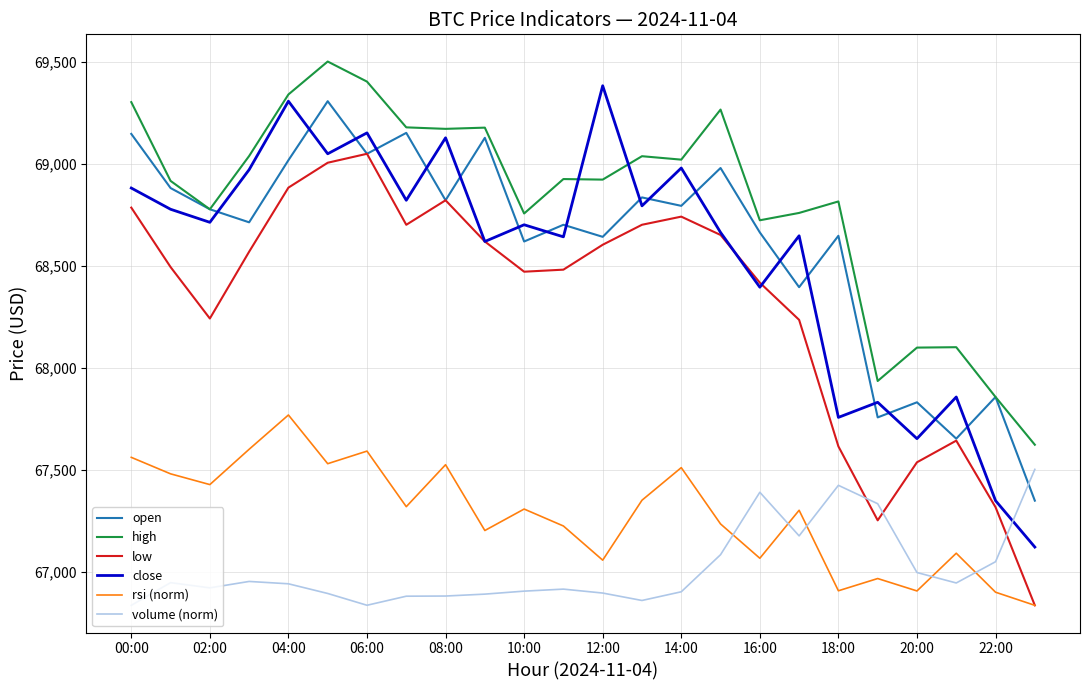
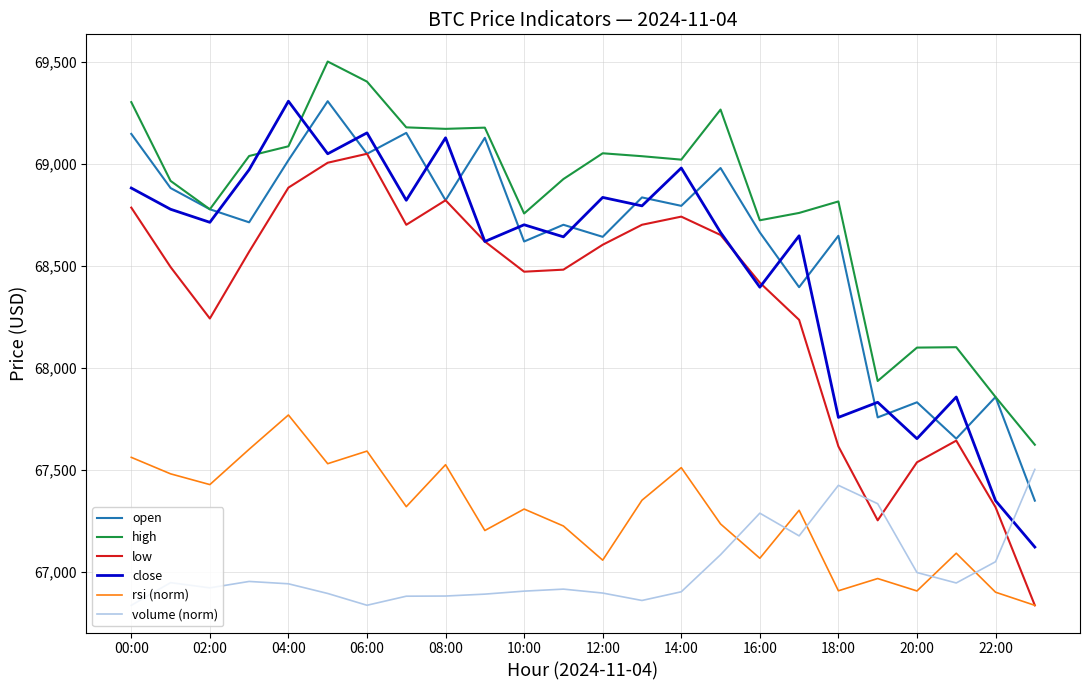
high, 04:00: 69,340 -> 69,080
high, 12:00: 68,920 -> 69,050
close, 12:00: 69,380 -> 68,830
volume (norm), 16:00: 67,390 -> 67,290
